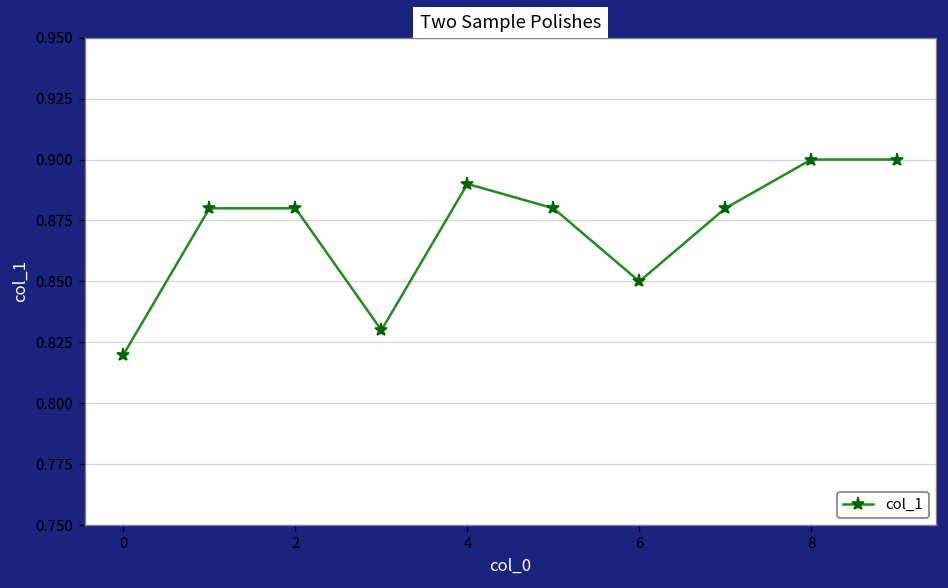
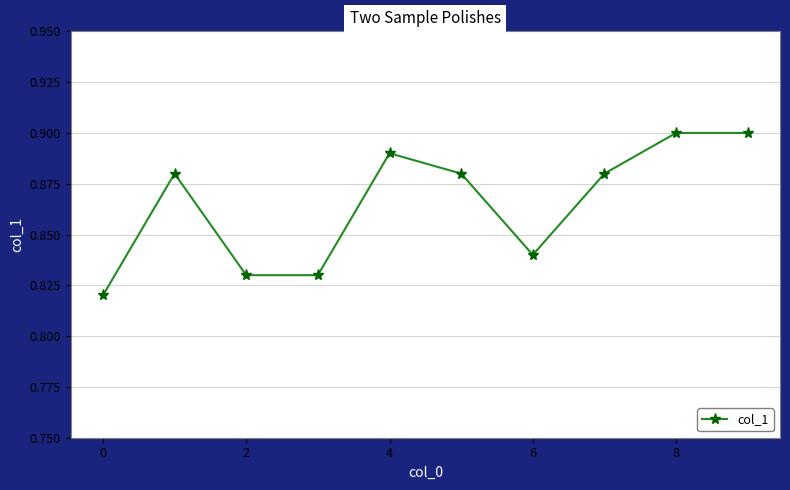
2: 0.88 -> 0.83
6: 0.85 -> 0.84
